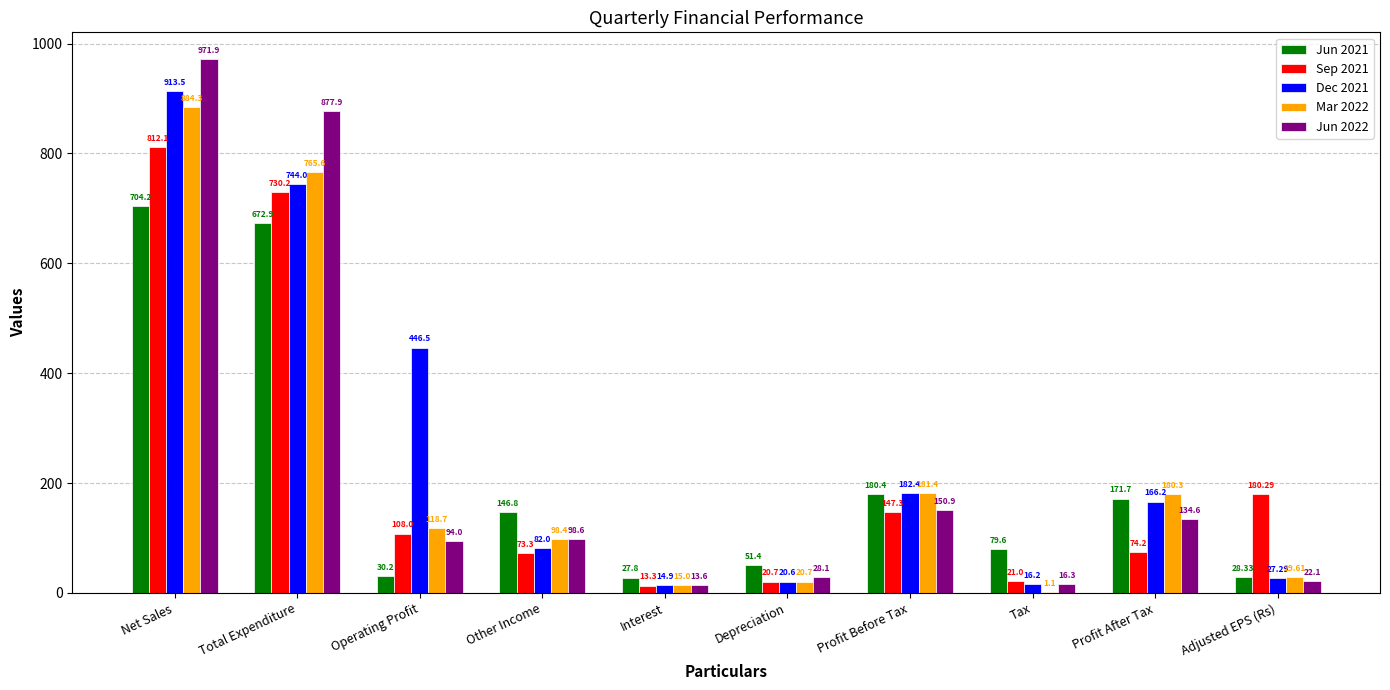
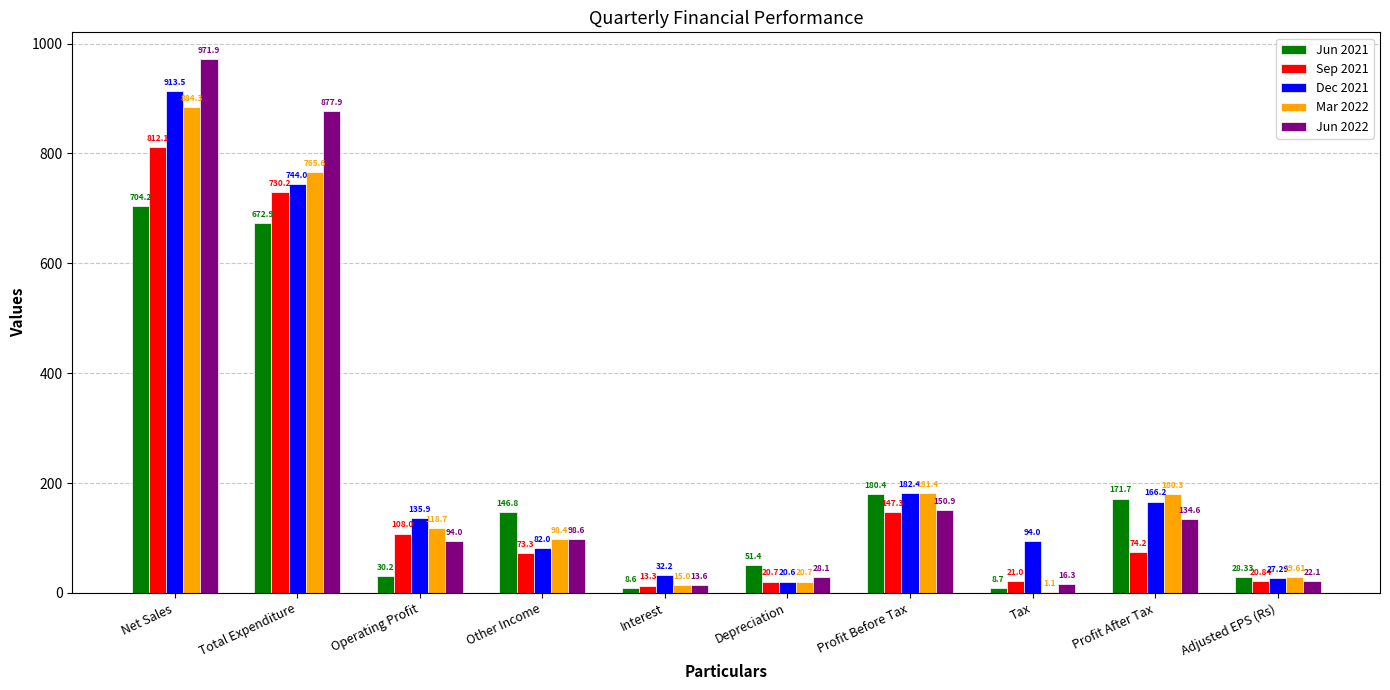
Dec 2021, Operating Profit: 446.5 -> 135.9
Jun 2021, Interest: 27.8 -> 8.6
Dec 2021, Interest: 14.9 -> 32.2
Jun 2021, Tax: 79.6 -> 8.7
Dec 2021, Tax: 16.2 -> 94.0
Sep 2021, Adjusted EPS (Rs): 180.29 -> 20.84
